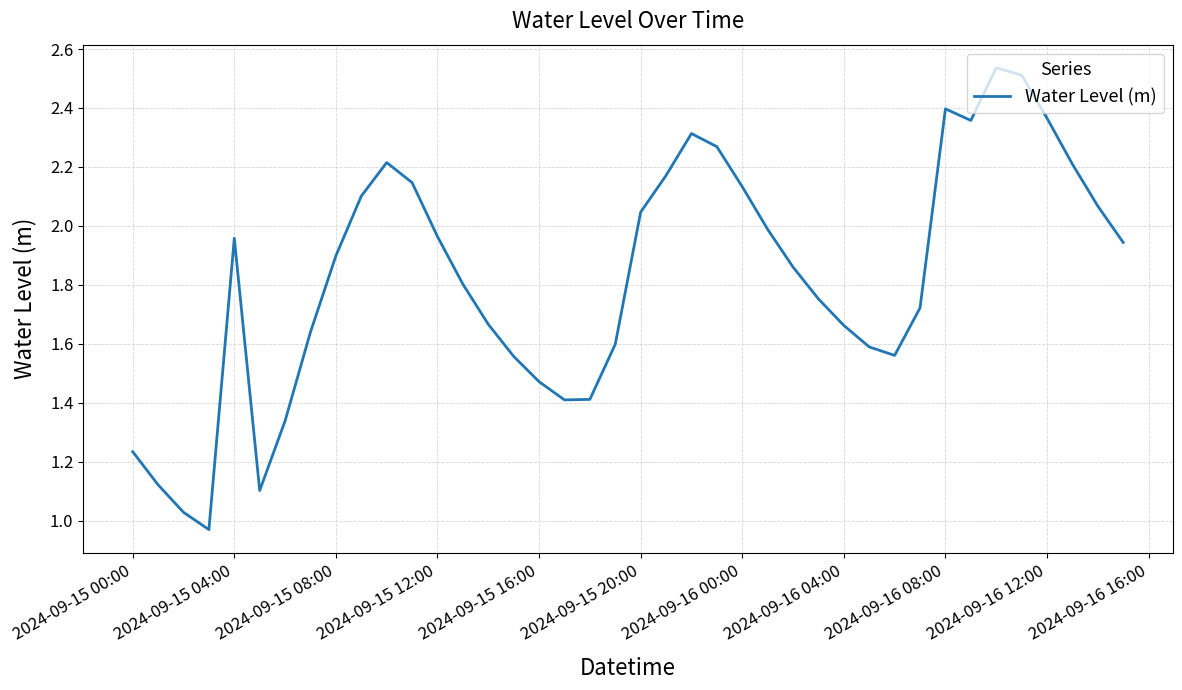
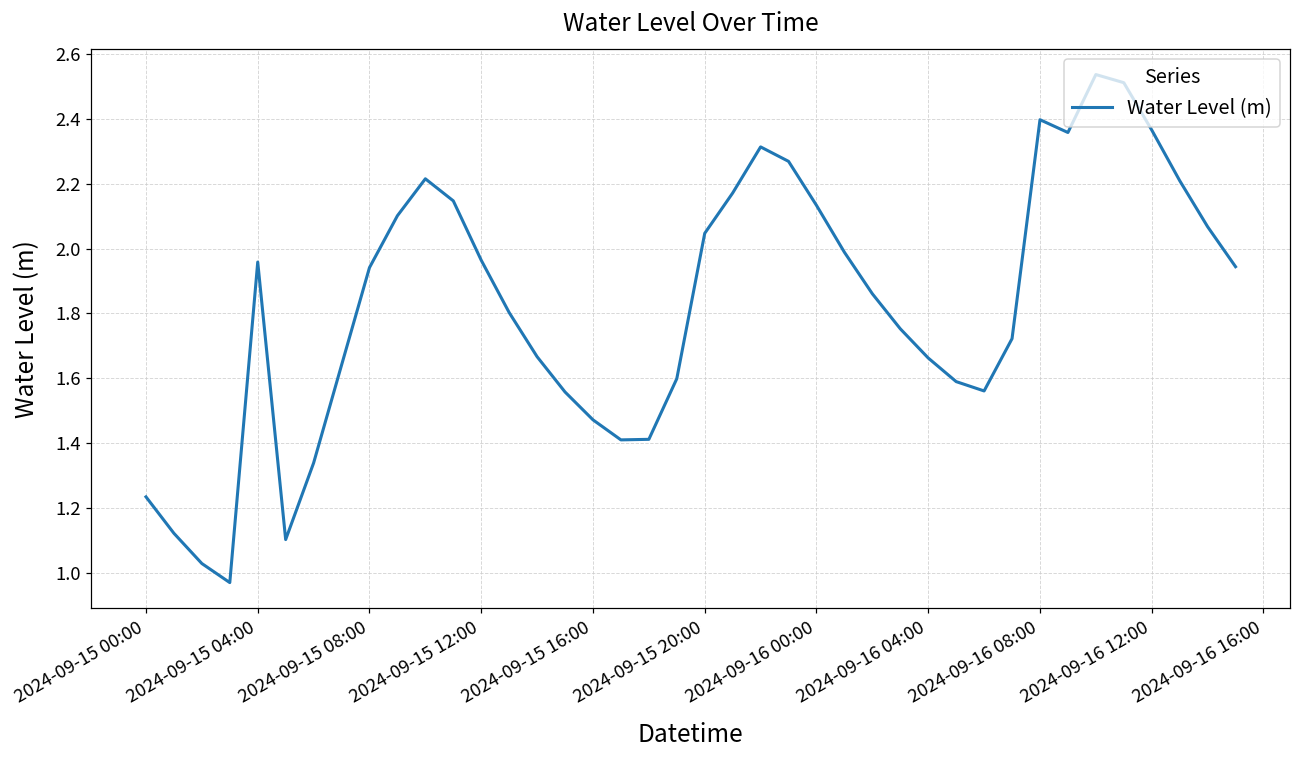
2024-09-15 08:00: 1.90 -> 1.94
